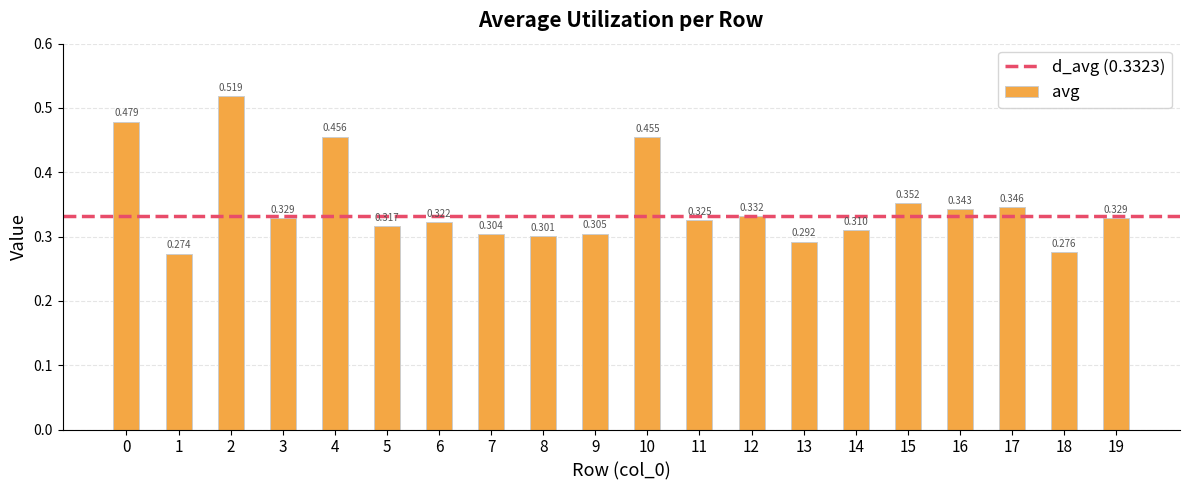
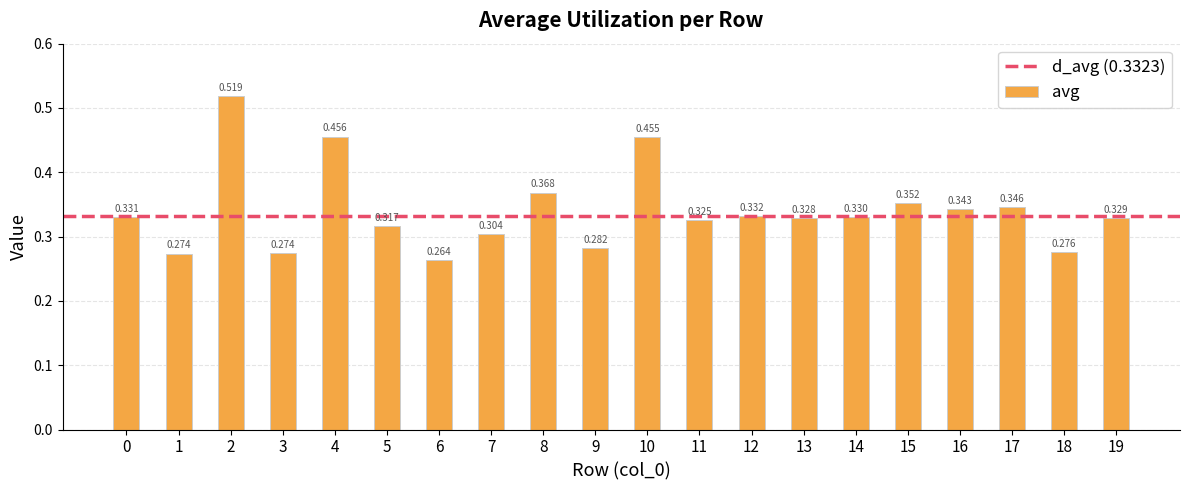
0: 0.479 -> 0.331
3: 0.329 -> 0.274
6: 0.322 -> 0.264
8: 0.301 -> 0.368
9: 0.305 -> 0.282
13: 0.292 -> 0.328
14: 0.310 -> 0.330
